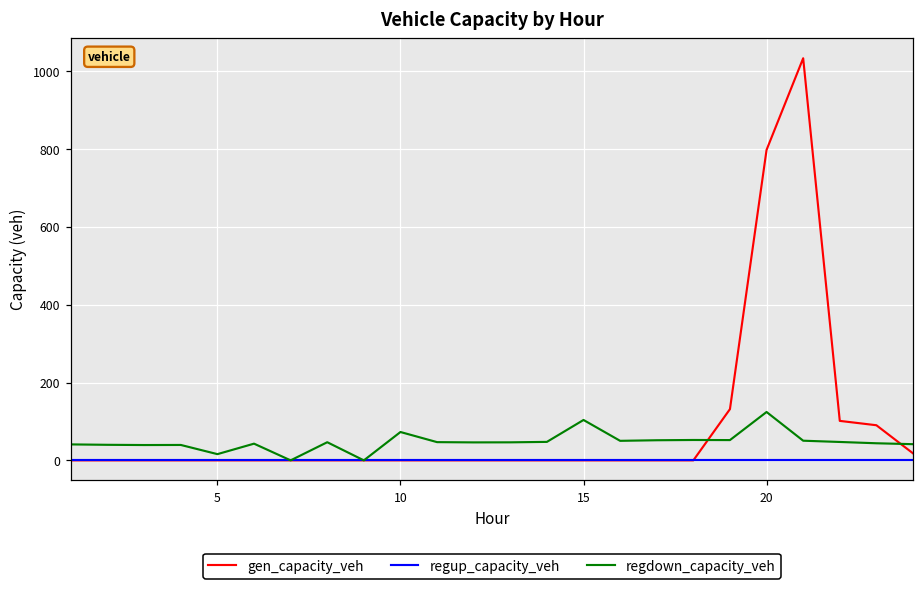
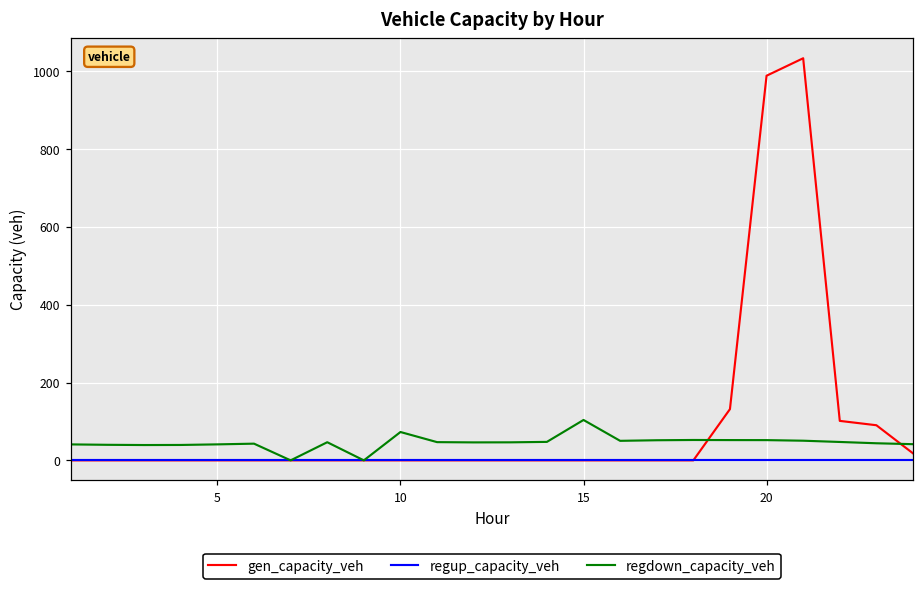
regdown_capacity_veh, 5: 20 -> 40
gen_capacity_veh, 20: 800 -> 990
regdown_capacity_veh, 20: 120 -> 50
